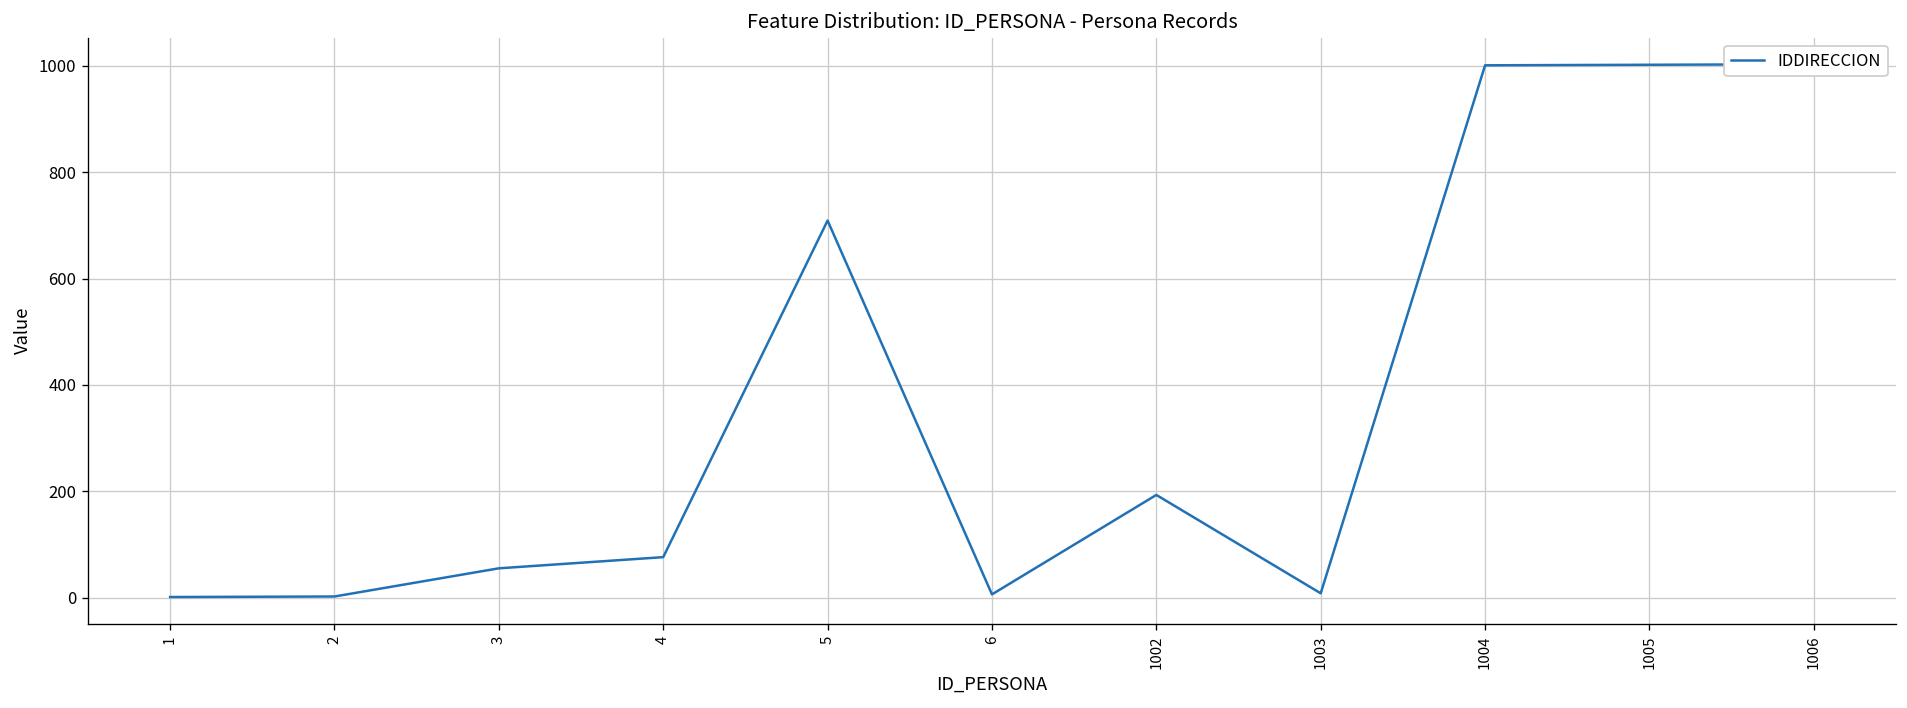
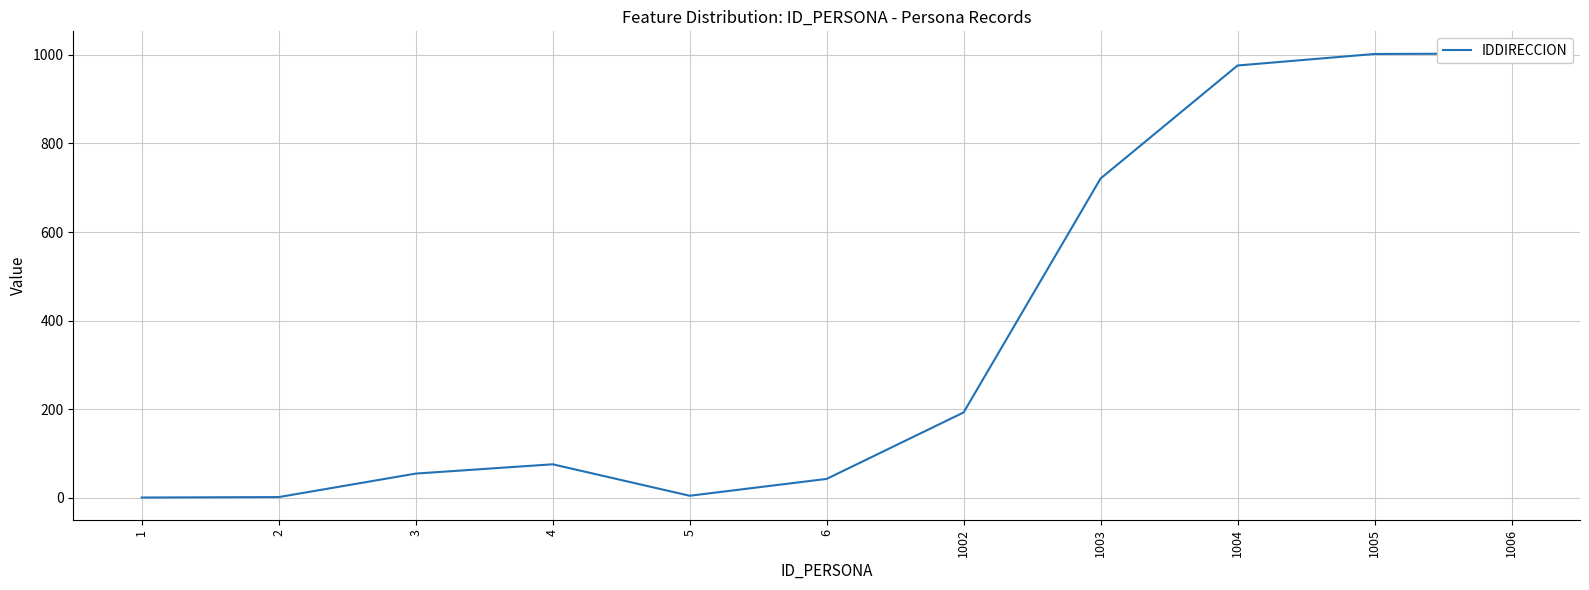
5: 710 -> 10
6: 10 -> 40
1003: 10 -> 720
1004: 1000 -> 980
